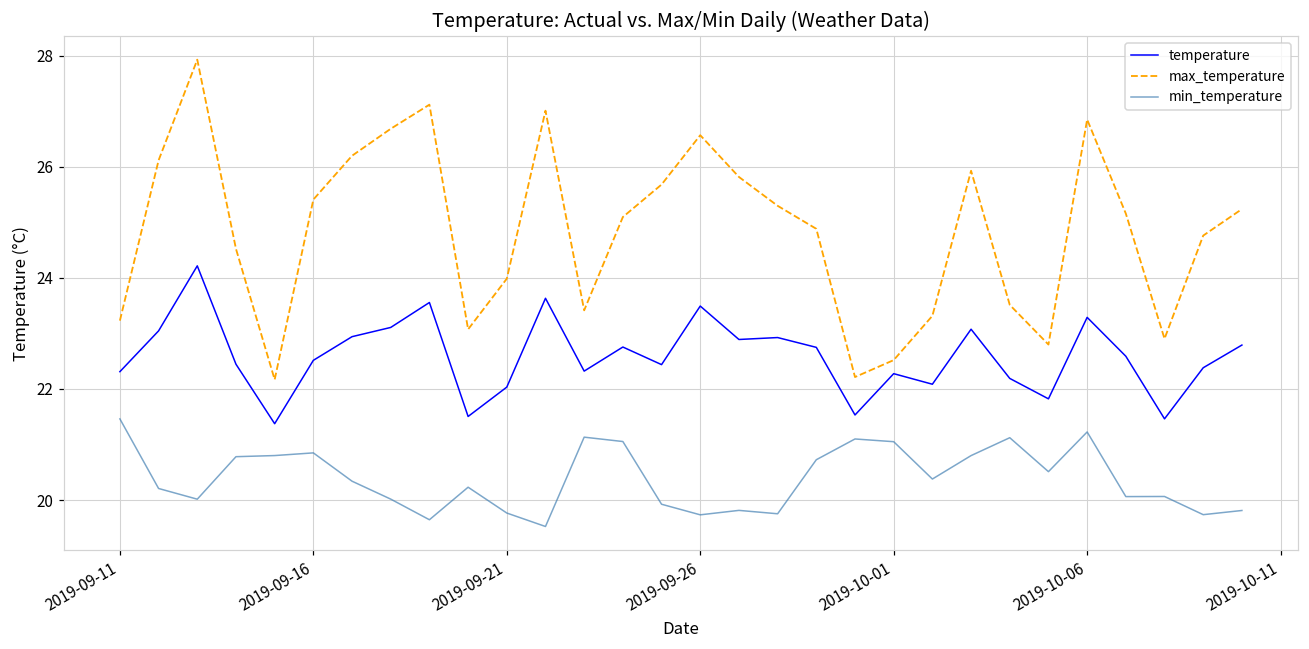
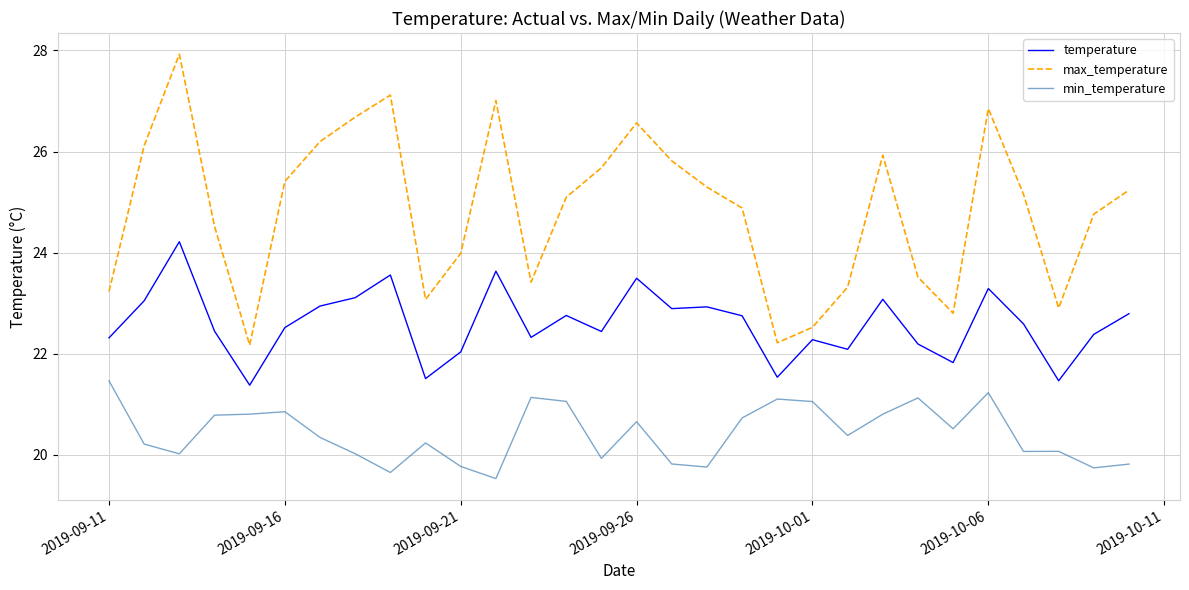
min_temperature, 2019-09-26: 19.7 -> 20.7
